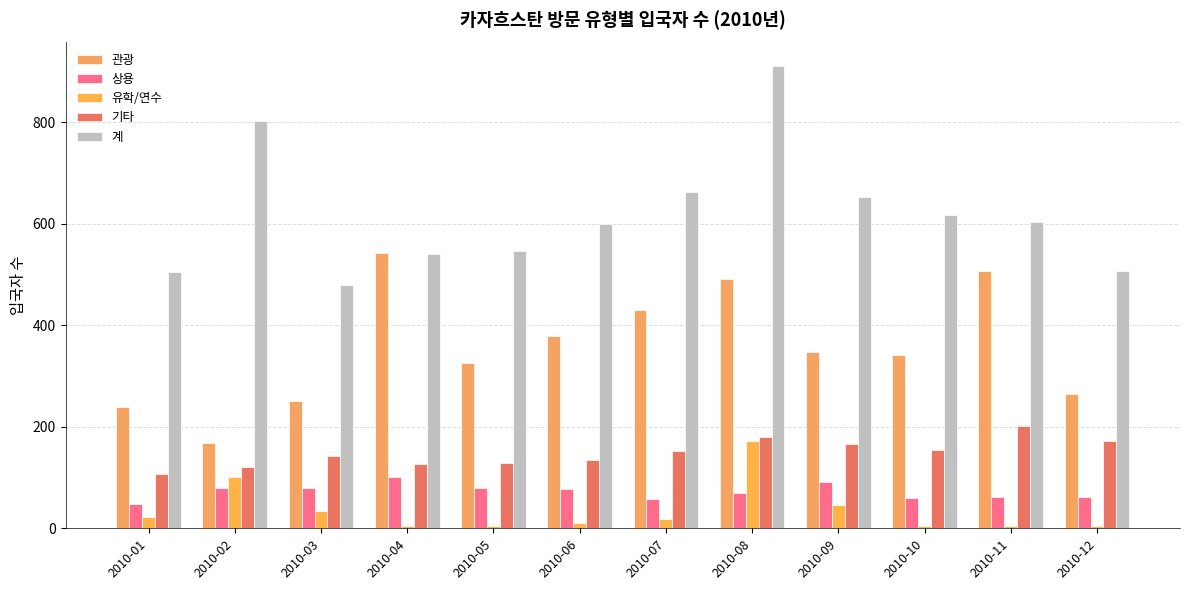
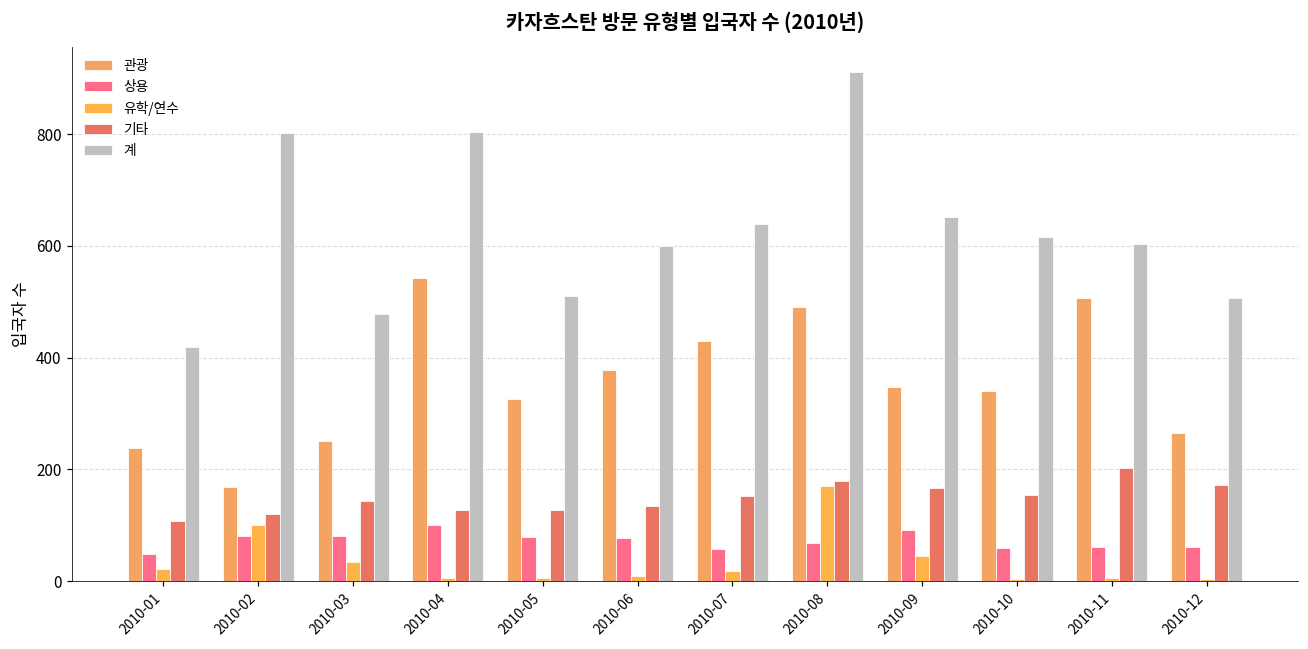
계, 2010-01: 500 -> 420
계, 2010-04: 540 -> 800
계, 2010-05: 550 -> 510
계, 2010-07: 660 -> 640
